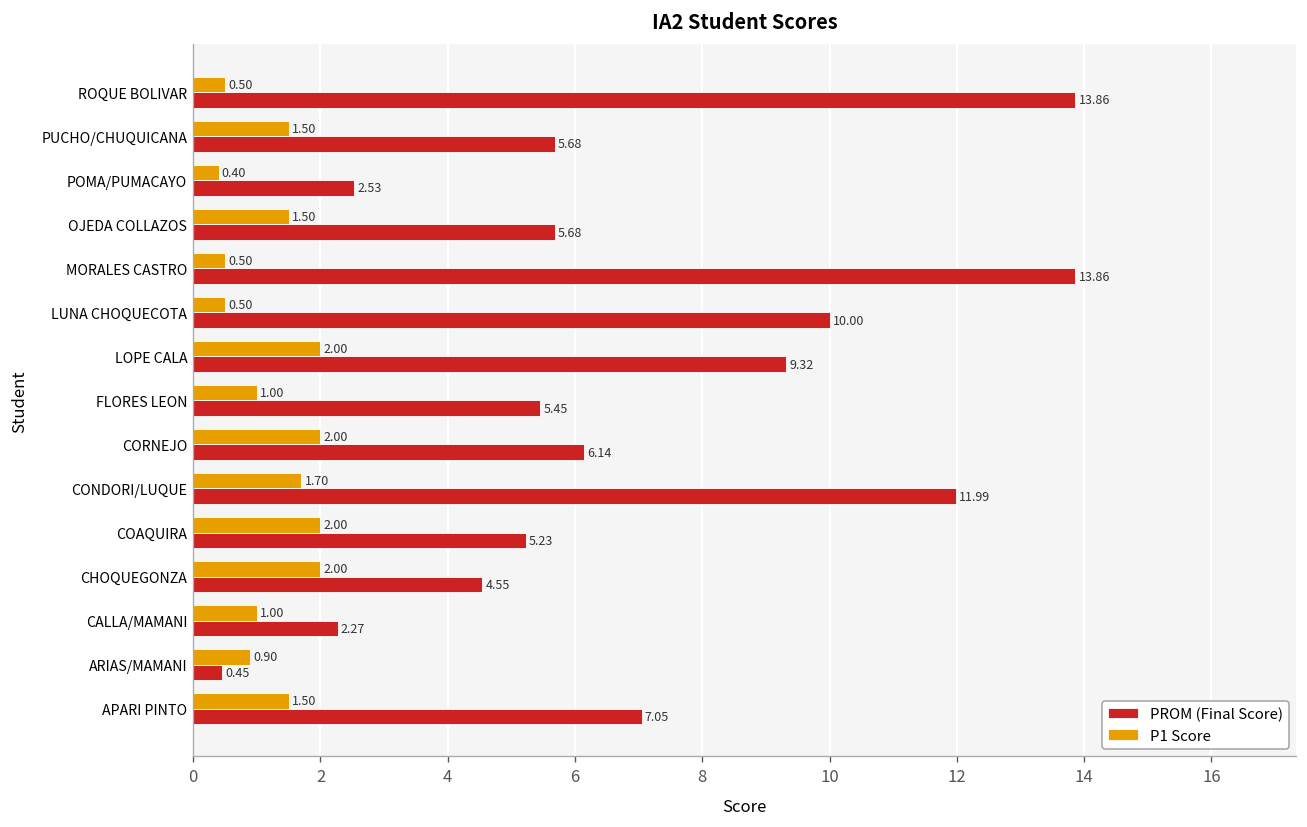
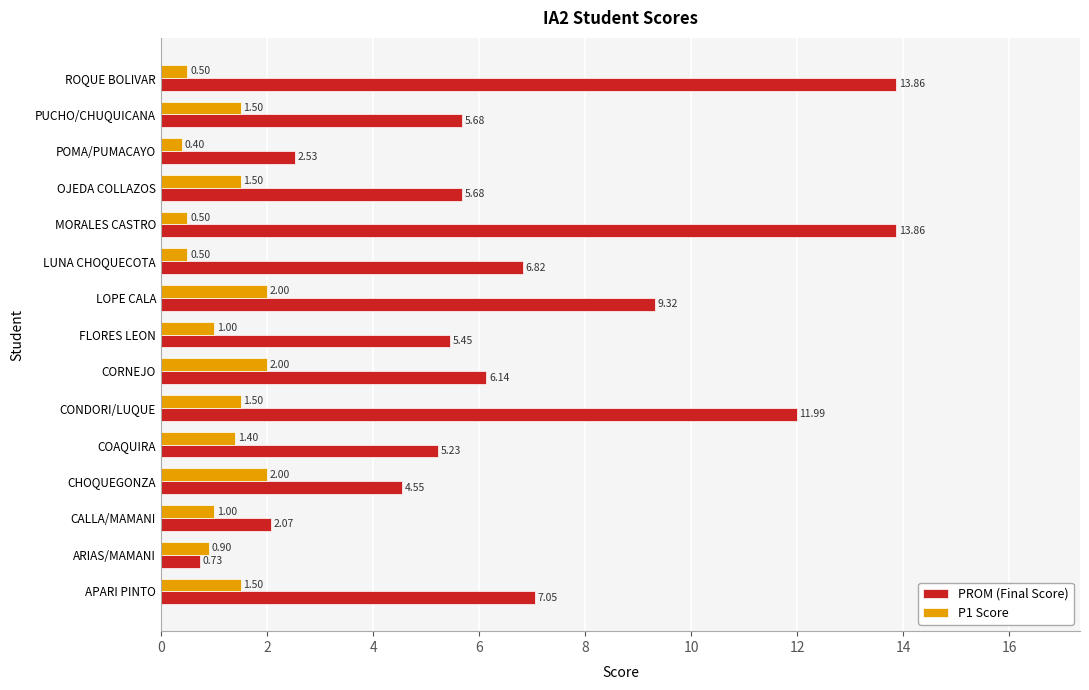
PROM (Final Score), LUNA CHOQUECOTA: 10.00 -> 6.82
P1 Score, CONDORI/LUQUE: 1.70 -> 1.50
P1 Score, COAQUIRA: 2.00 -> 1.40
PROM (Final Score), CALLA/MAMANI: 2.27 -> 2.07
PROM (Final Score), ARIAS/MAMANI: 0.45 -> 0.73
